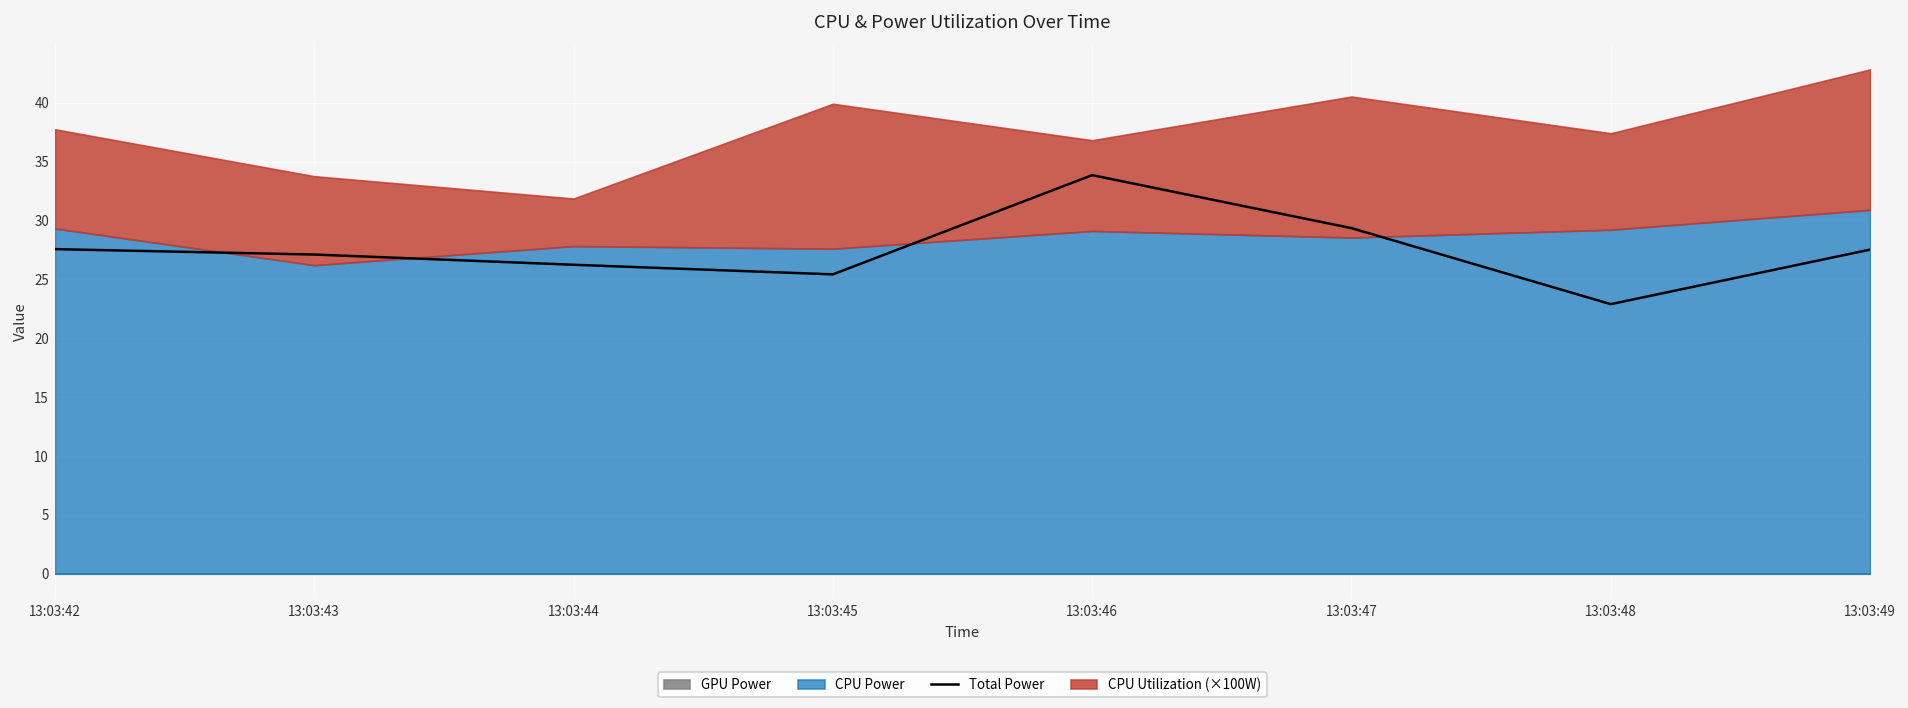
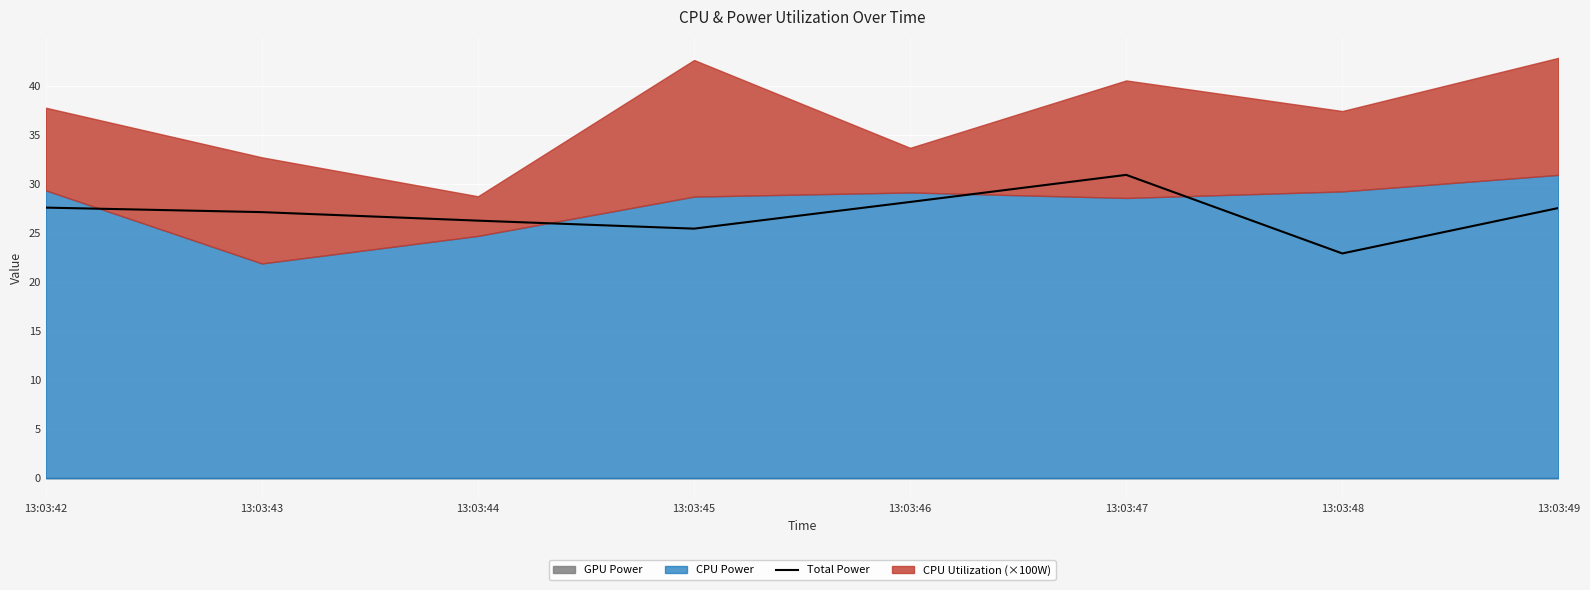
CPU Power, 13:03:43: 26 -> 22
CPU Utilization (×100W), 13:03:43: 8 -> 11
CPU Power, 13:03:44: 28 -> 25
CPU Power, 13:03:45: 28 -> 29
CPU Utilization (×100W), 13:03:45: 12 -> 14
Total Power, 13:03:46: 34 -> 28
CPU Utilization (×100W), 13:03:46: 8 -> 5
Total Power, 13:03:47: 29 -> 31
